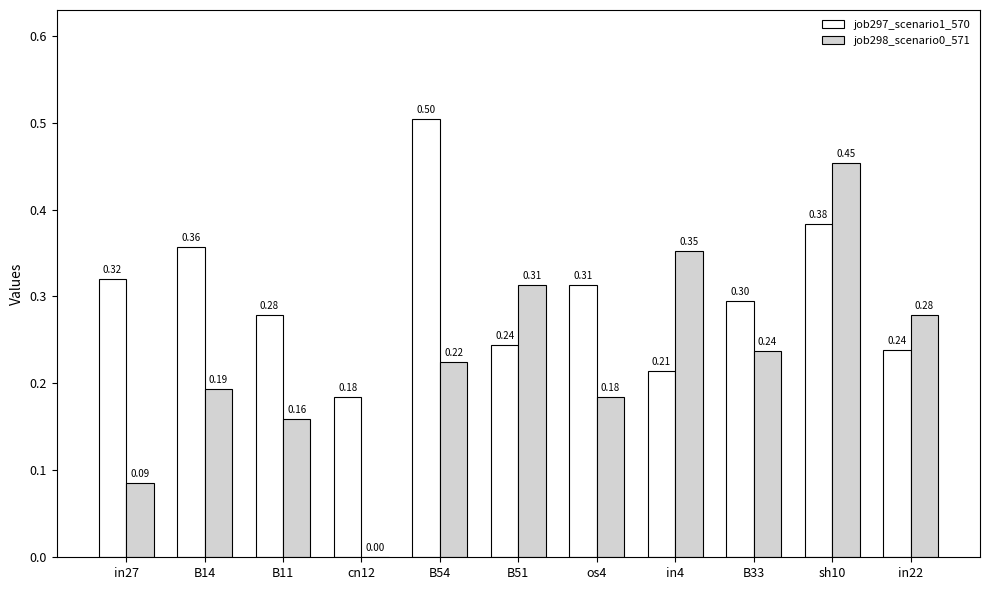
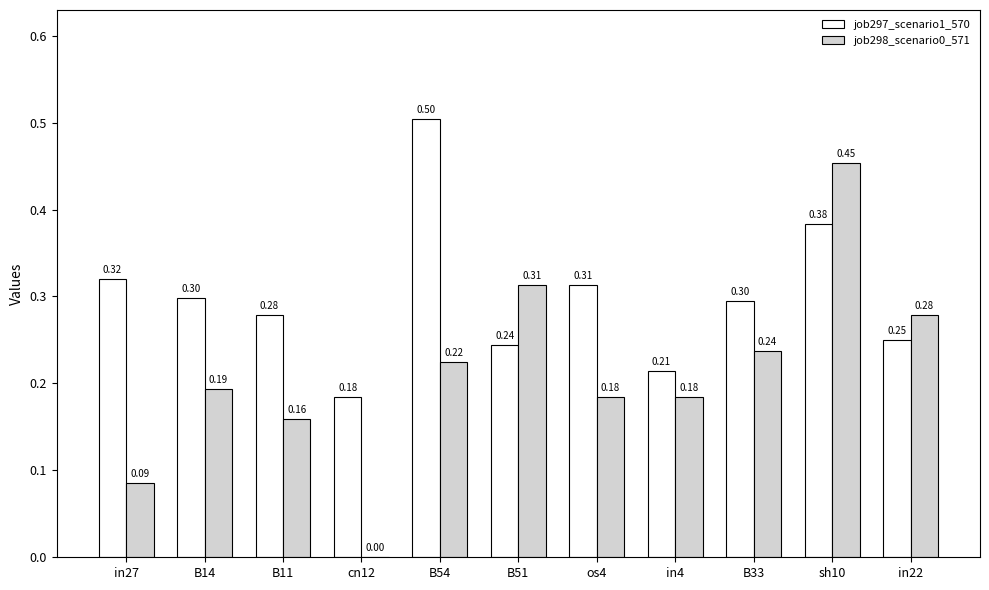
job297_scenario1_570, B14: 0.36 -> 0.30
job298_scenario0_571, in4: 0.35 -> 0.18
job297_scenario1_570, in22: 0.24 -> 0.25
